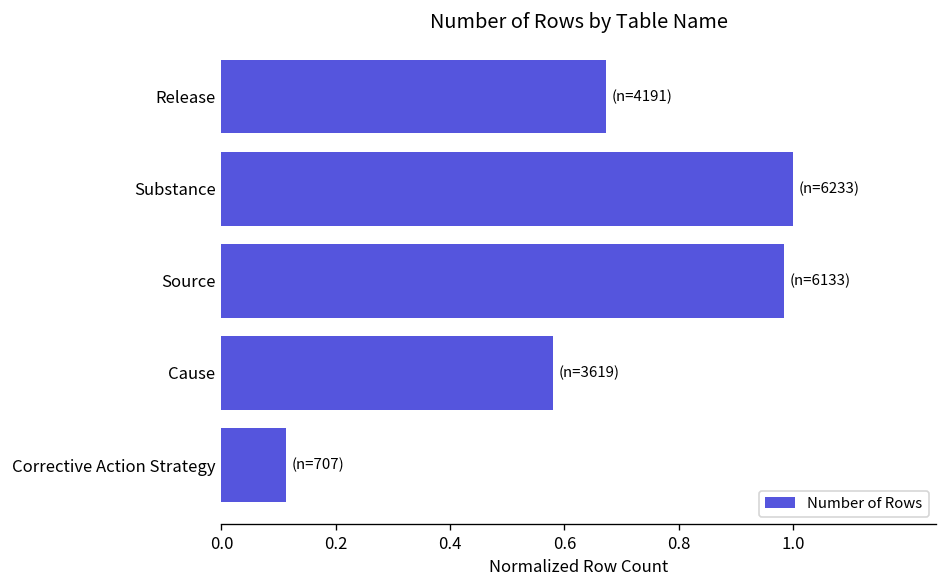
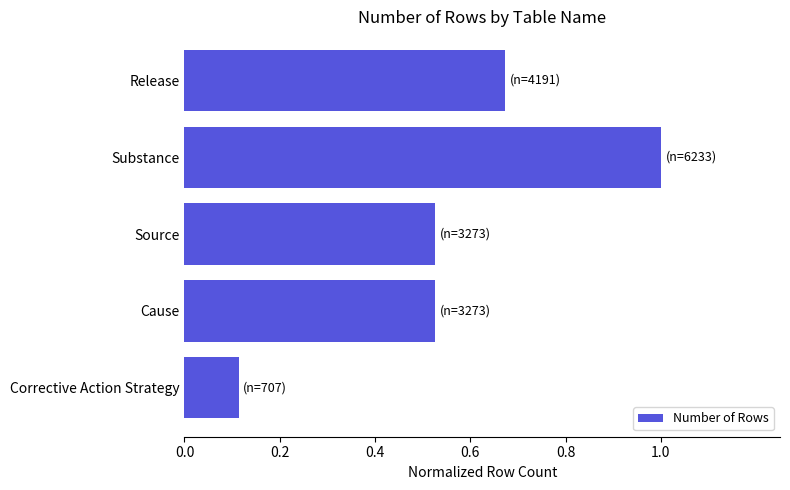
Source: 6133 -> 3273
Cause: 3619 -> 3273
